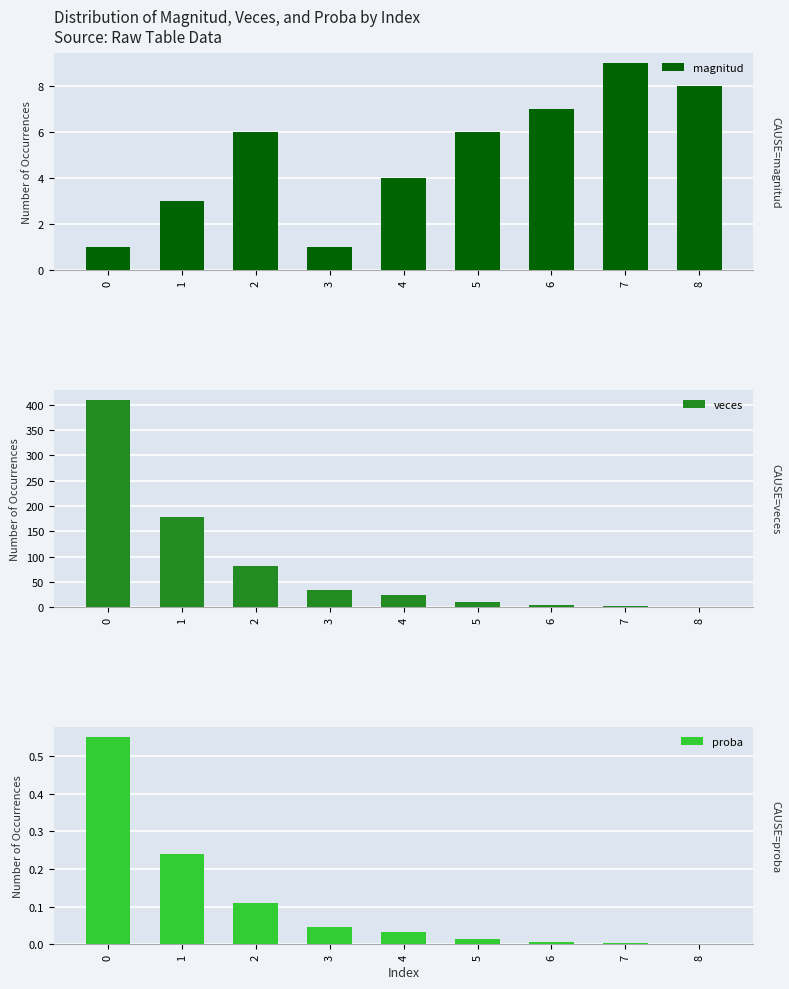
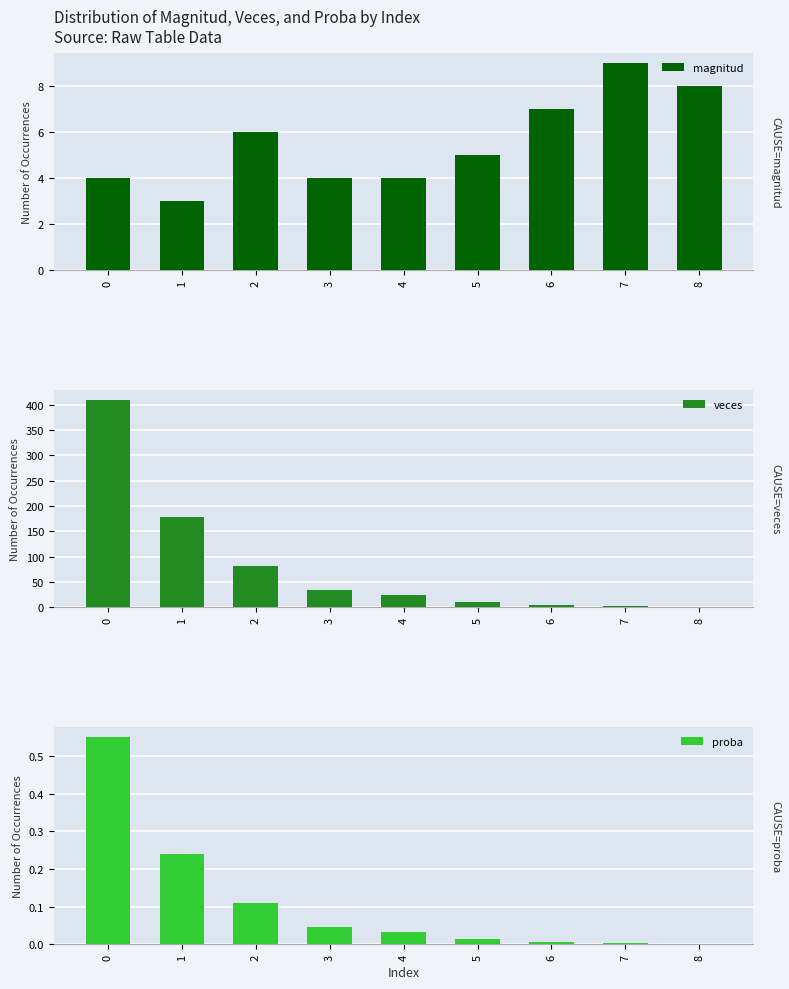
Distribution of Magnitud, Veces, and Proba by Index Source: Raw Table Data, 0: 1 -> 4
Distribution of Magnitud, Veces, and Proba by Index Source: Raw Table Data, 3: 1 -> 4
Distribution of Magnitud, Veces, and Proba by Index Source: Raw Table Data, 5: 6 -> 5
